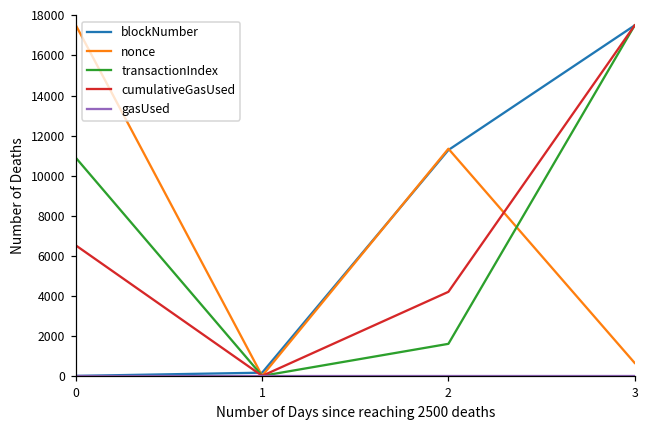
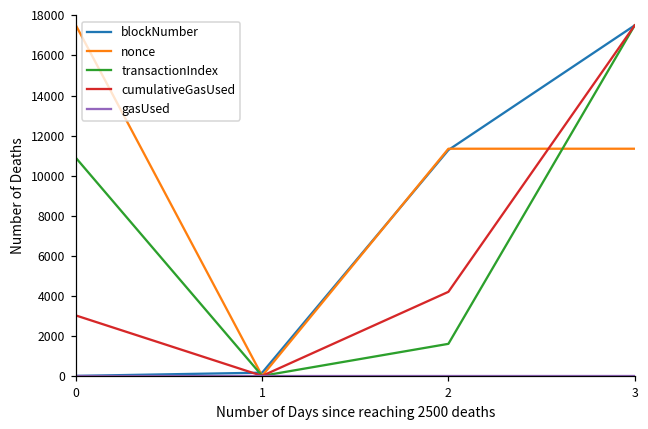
cumulativeGasUsed, 0: 6500 -> 3000
nonce, 3: 600 -> 11300
